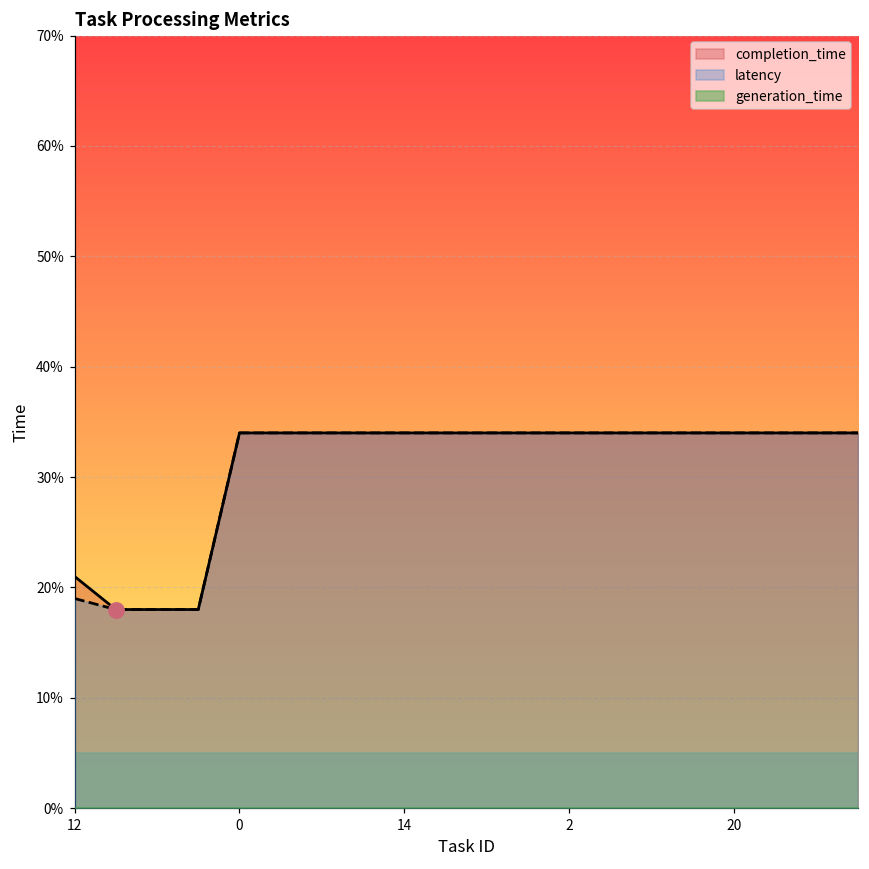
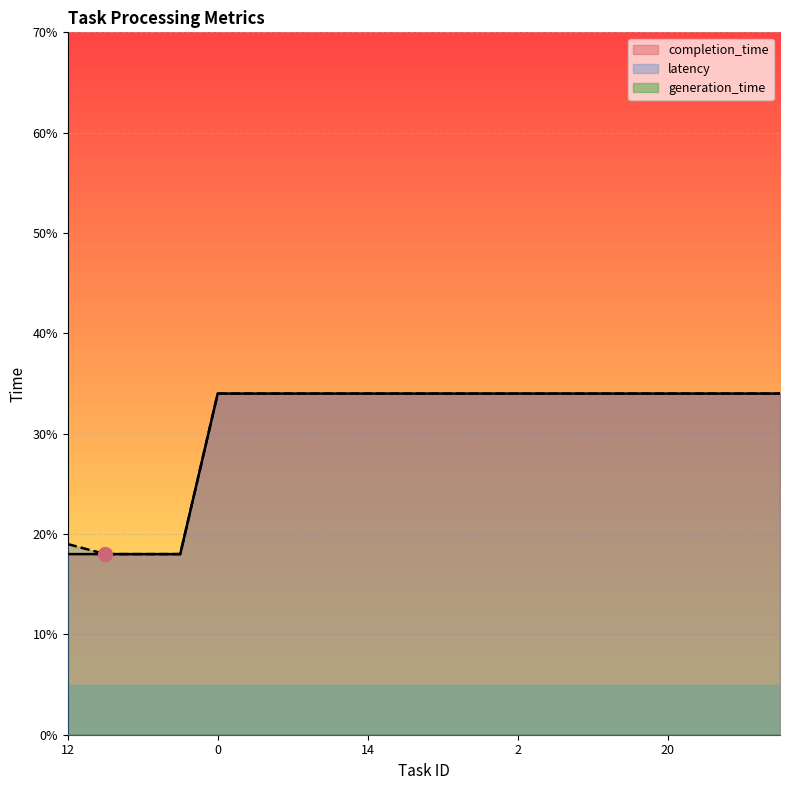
completion_time, 12: 21% -> 18%
